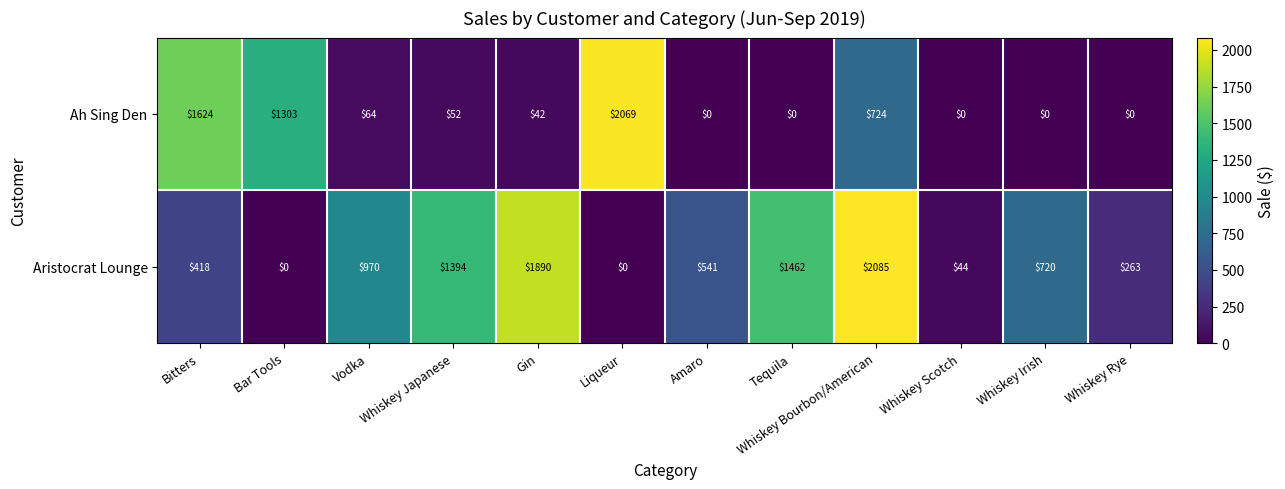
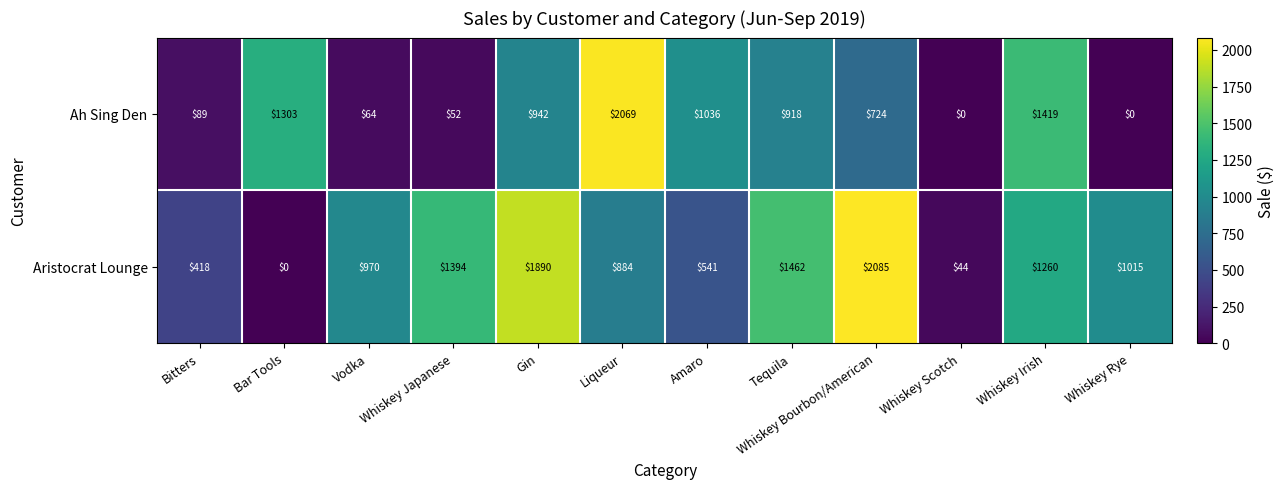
Ah Sing Den, Bitters: $1624 -> $89
Ah Sing Den, Gin: $42 -> $942
Ah Sing Den, Amaro: $0 -> $1036
Ah Sing Den, Tequila: $0 -> $918
Ah Sing Den, Whiskey Irish: $0 -> $1419
Aristocrat Lounge, Liqueur: $0 -> $884
Aristocrat Lounge, Whiskey Irish: $720 -> $1260
Aristocrat Lounge, Whiskey Rye: $263 -> $1015
